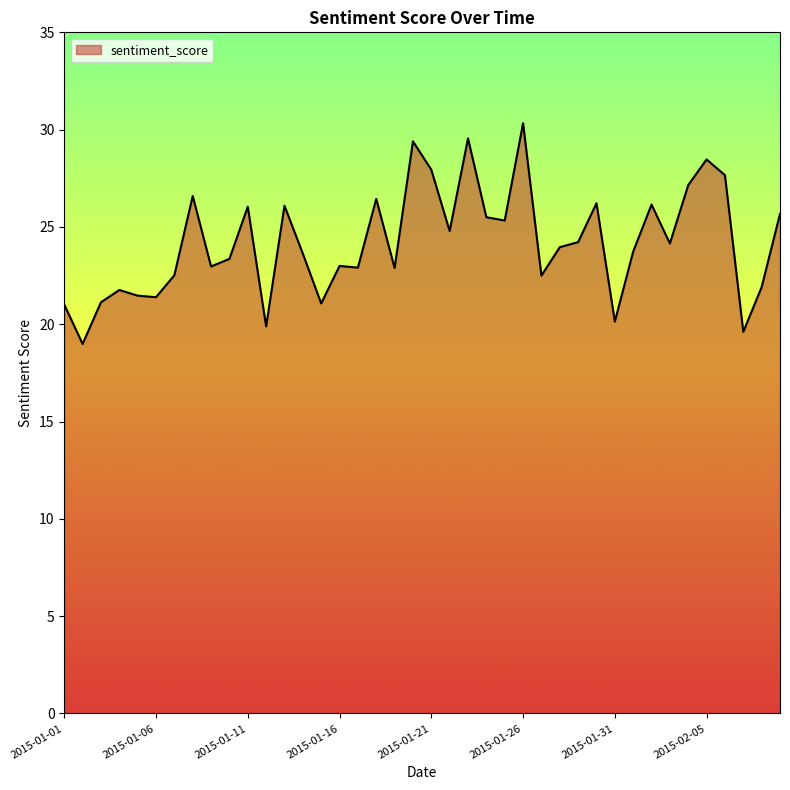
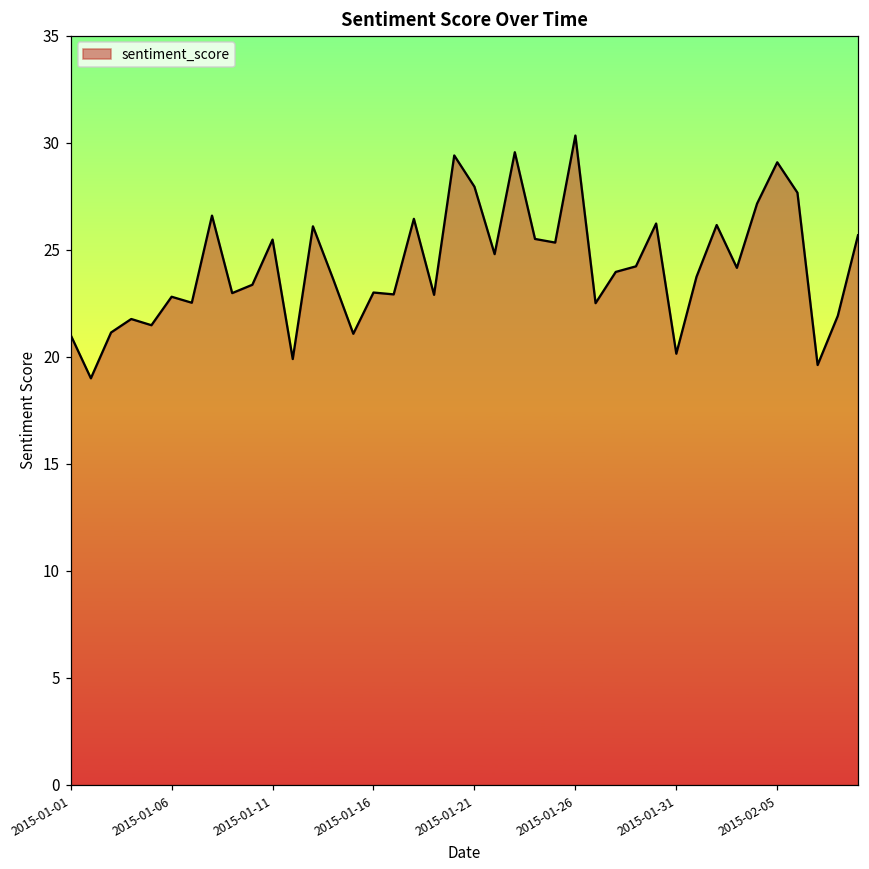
2015-01-06: 21.4 -> 22.8
2015-01-11: 26.0 -> 25.5
2015-02-05: 28.5 -> 29.1
